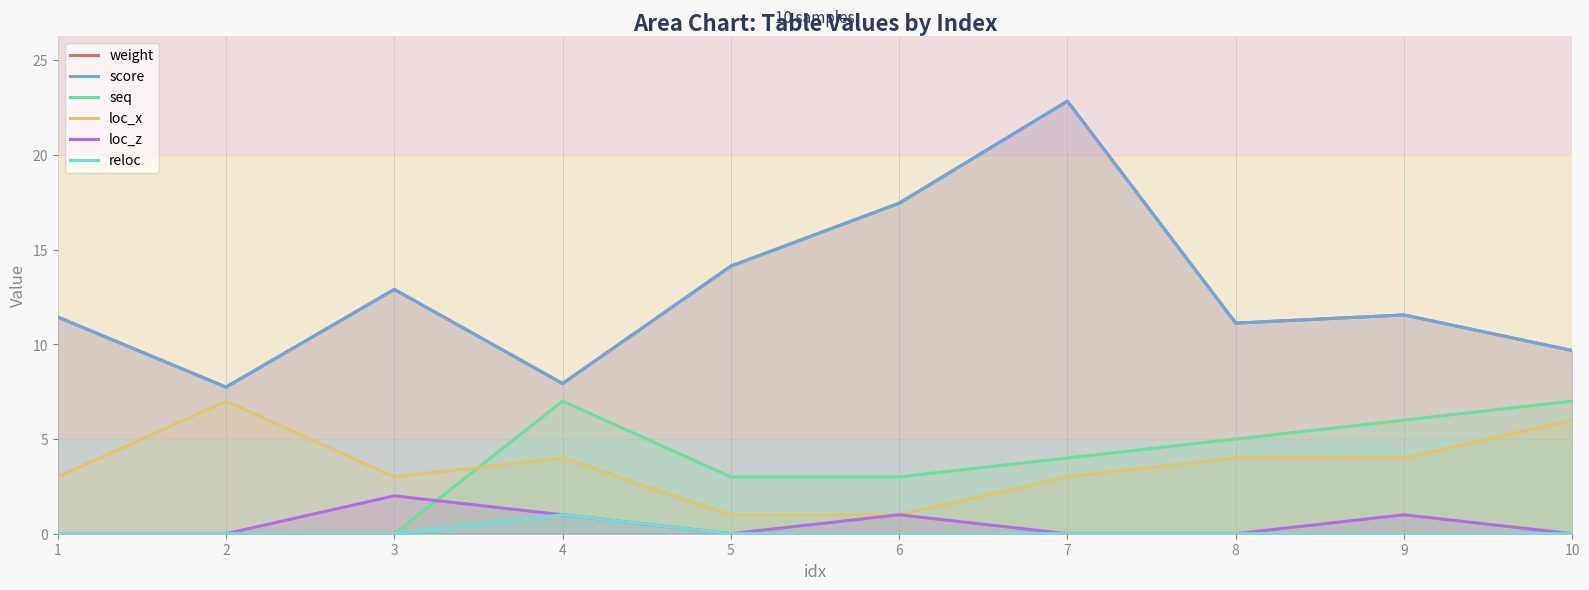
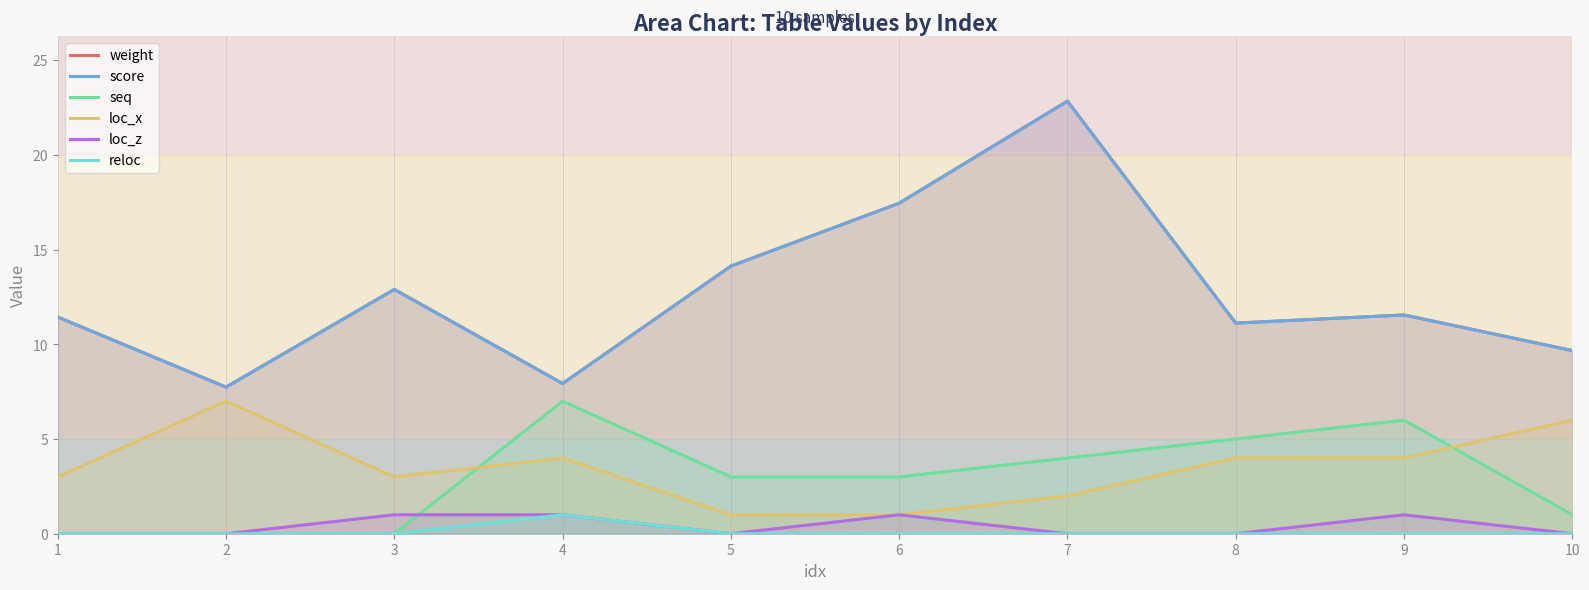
loc_z, 3: 2 -> 1
loc_x, 7: 3 -> 2
seq, 10: 7 -> 1
